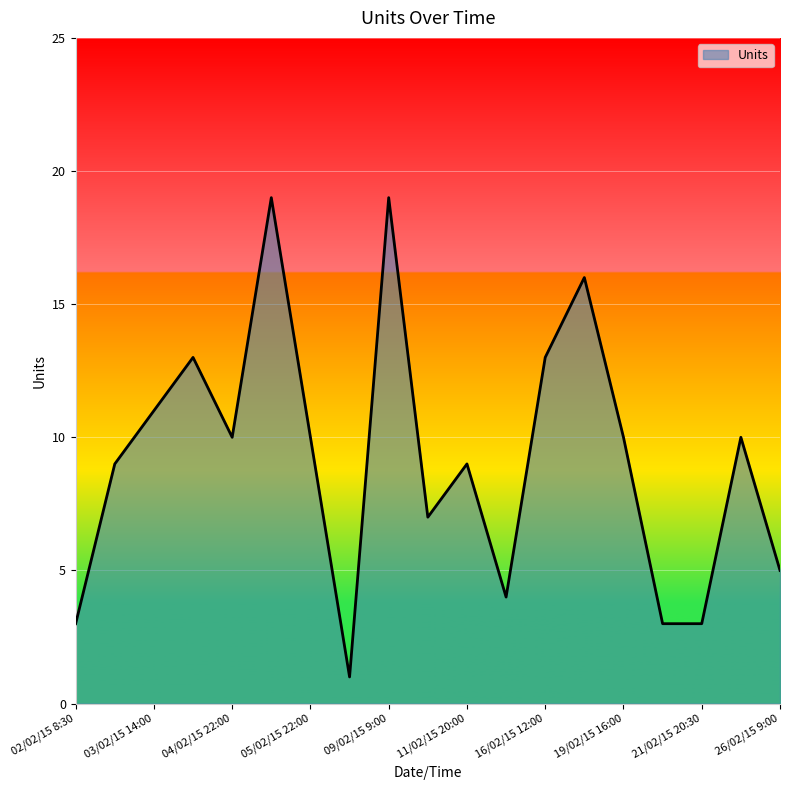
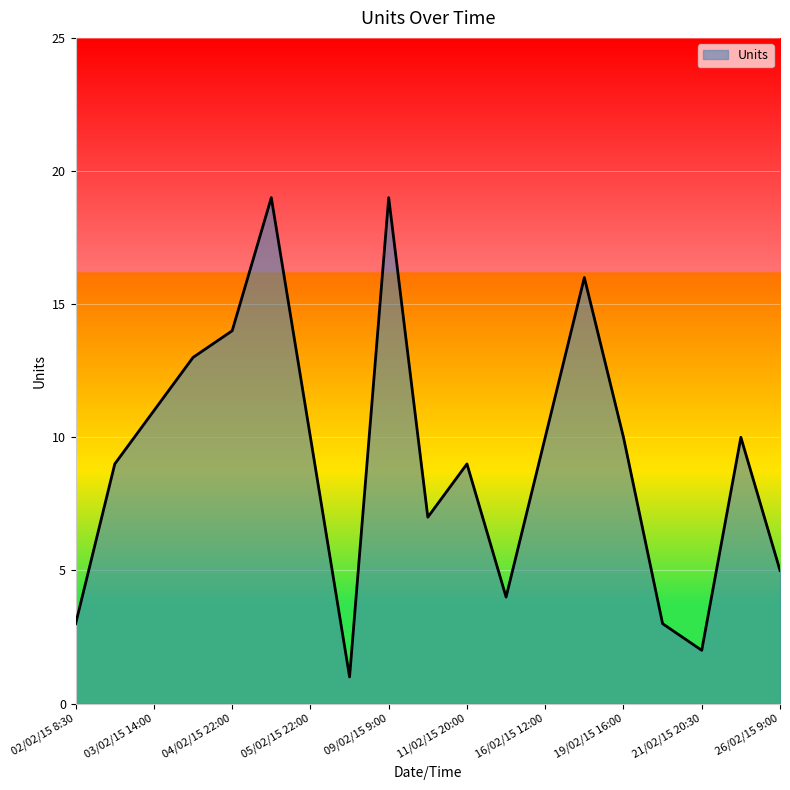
04/02/15 22:00: 10 -> 14
16/02/15 12:00: 13 -> 10
21/02/15 20:30: 3 -> 2
